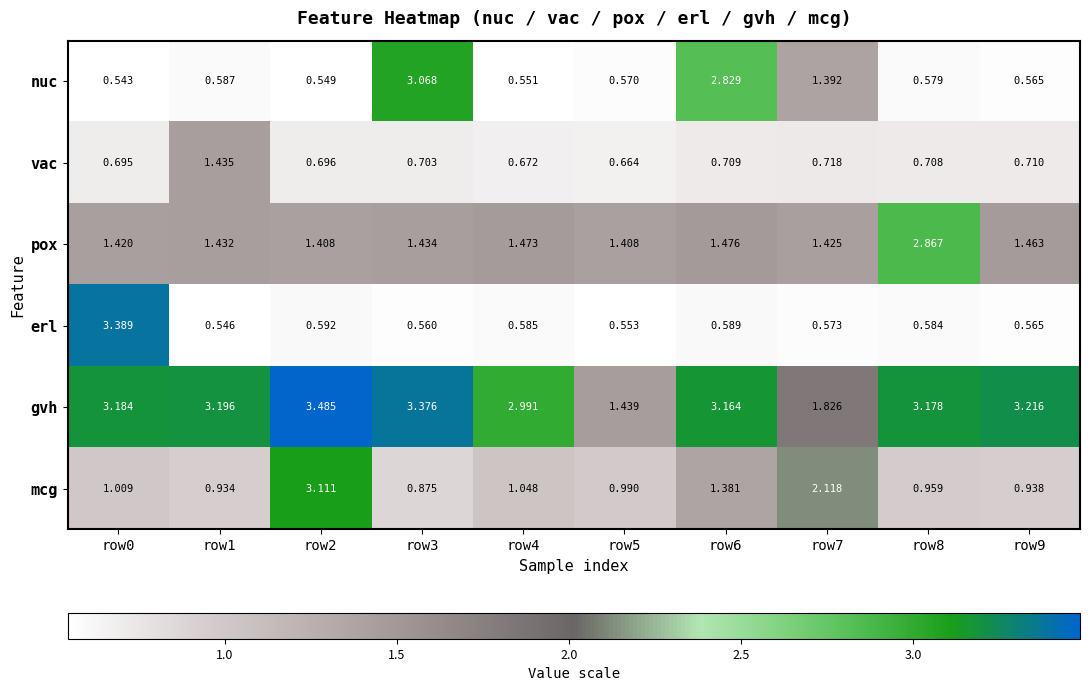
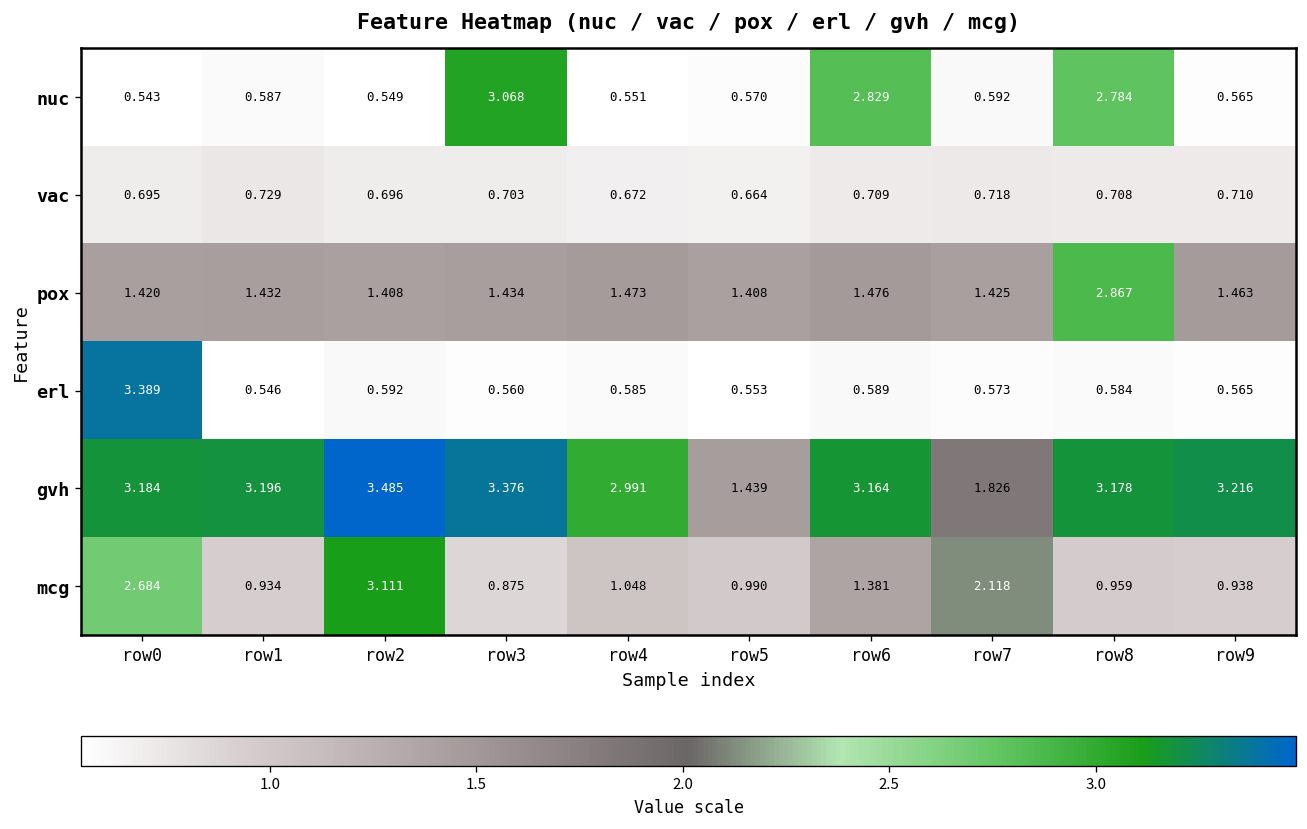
nuc, row7: 1.392 -> 0.592
nuc, row8: 0.579 -> 2.784
vac, row1: 1.435 -> 0.729
mcg, row0: 1.009 -> 2.684
